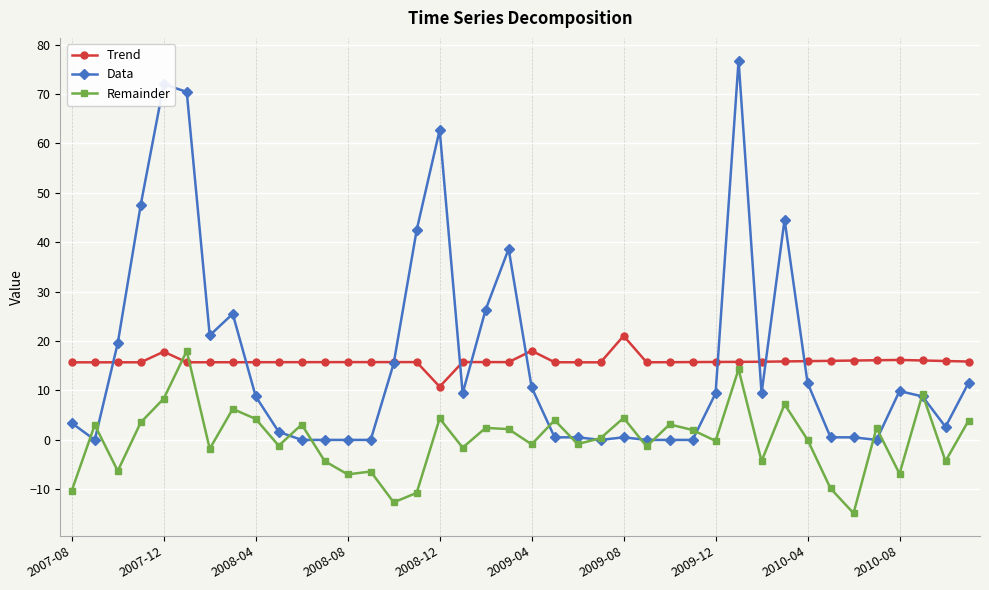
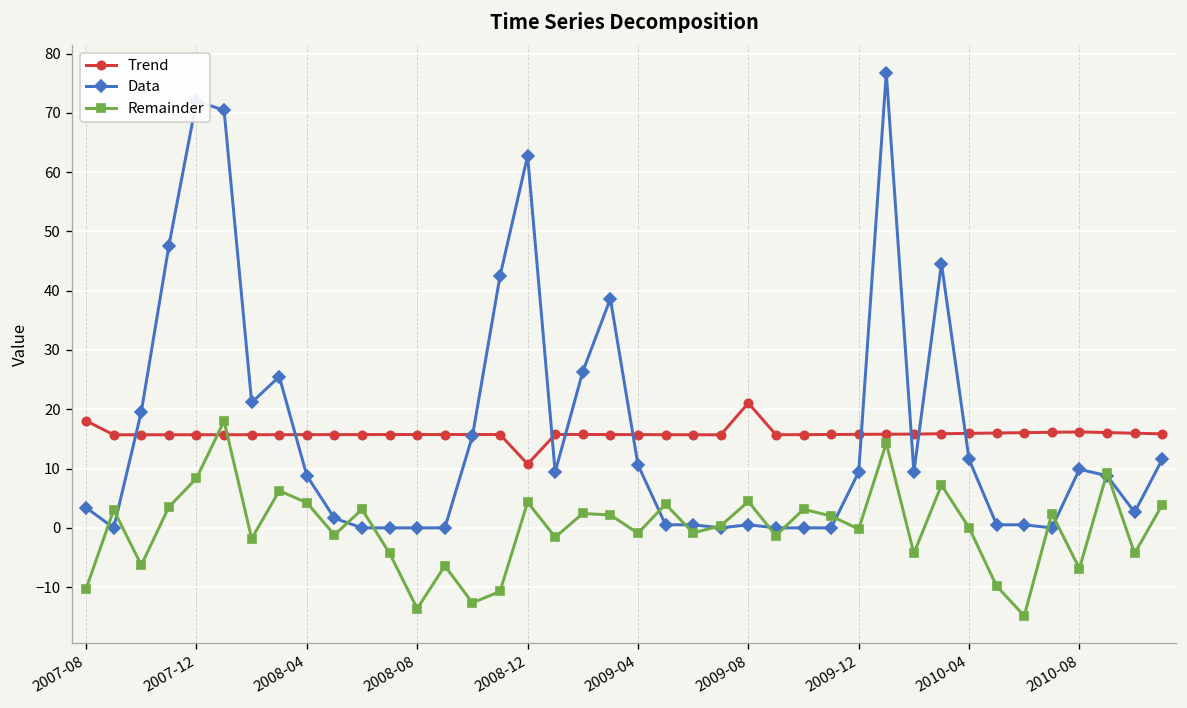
Trend, 2007-08: 16 -> 18
Trend, 2007-12: 18 -> 16
Remainder, 2008-08: -7 -> -14
Trend, 2009-04: 18 -> 16
